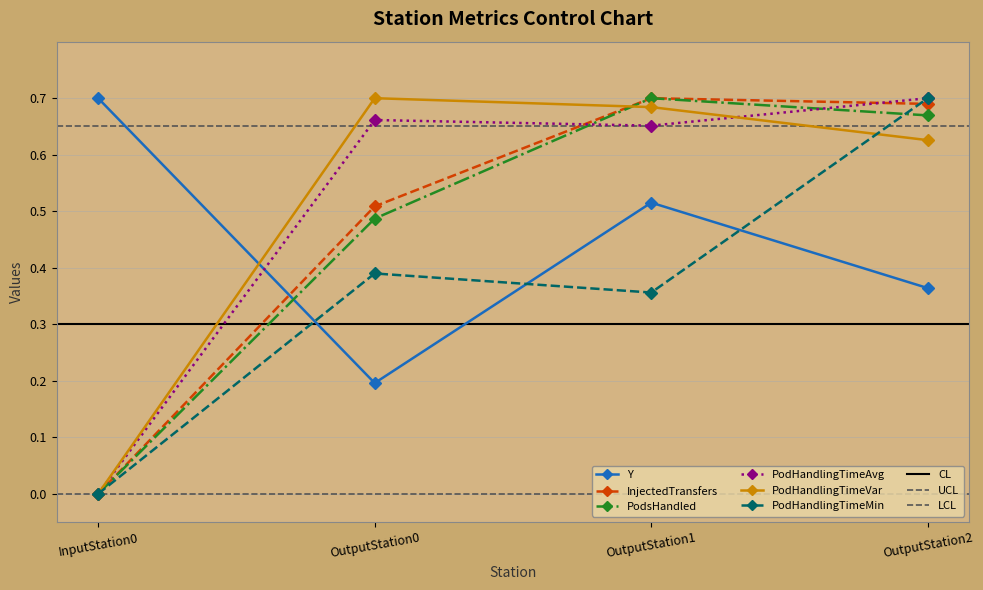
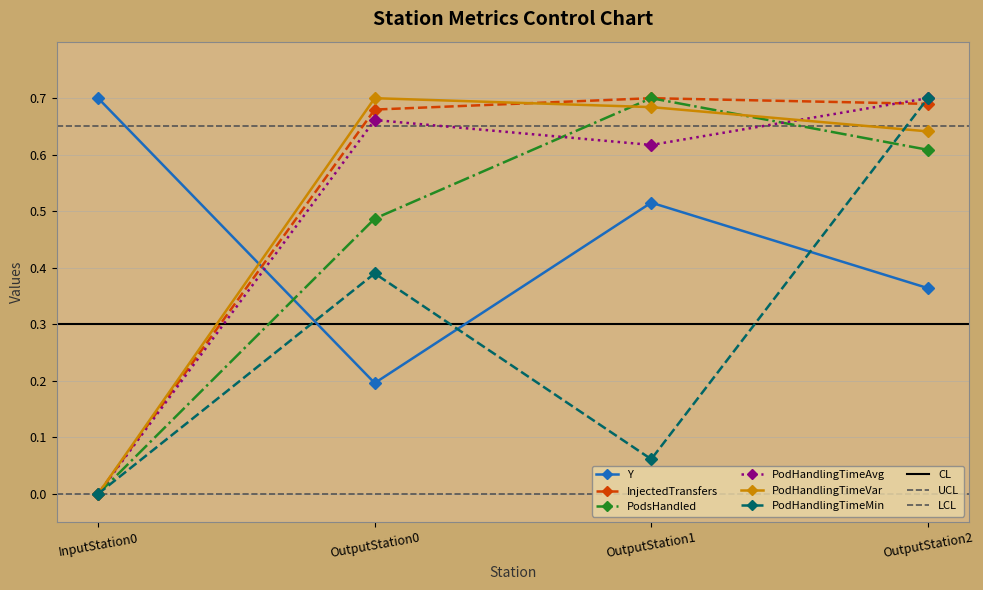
InjectedTransfers, OutputStation0: 0.51 -> 0.68
PodHandlingTimeAvg, OutputStation1: 0.65 -> 0.62
PodHandlingTimeMin, OutputStation1: 0.36 -> 0.06
PodsHandled, OutputStation2: 0.67 -> 0.61
PodHandlingTimeVar, OutputStation2: 0.63 -> 0.64
